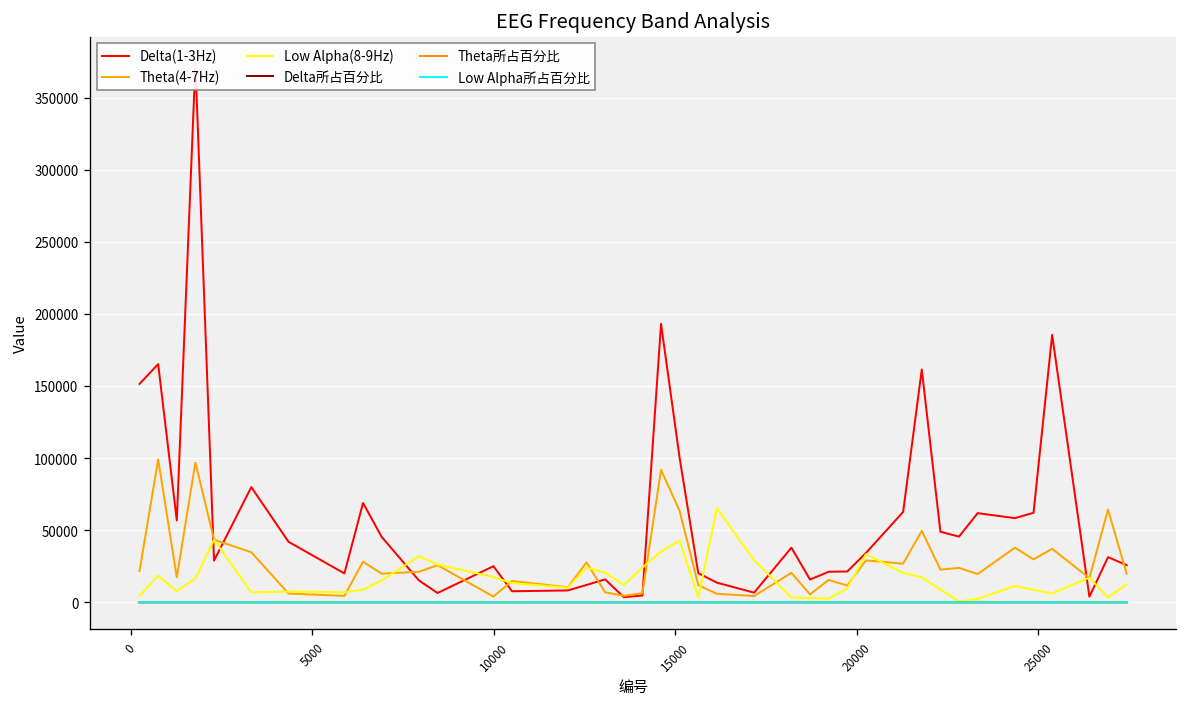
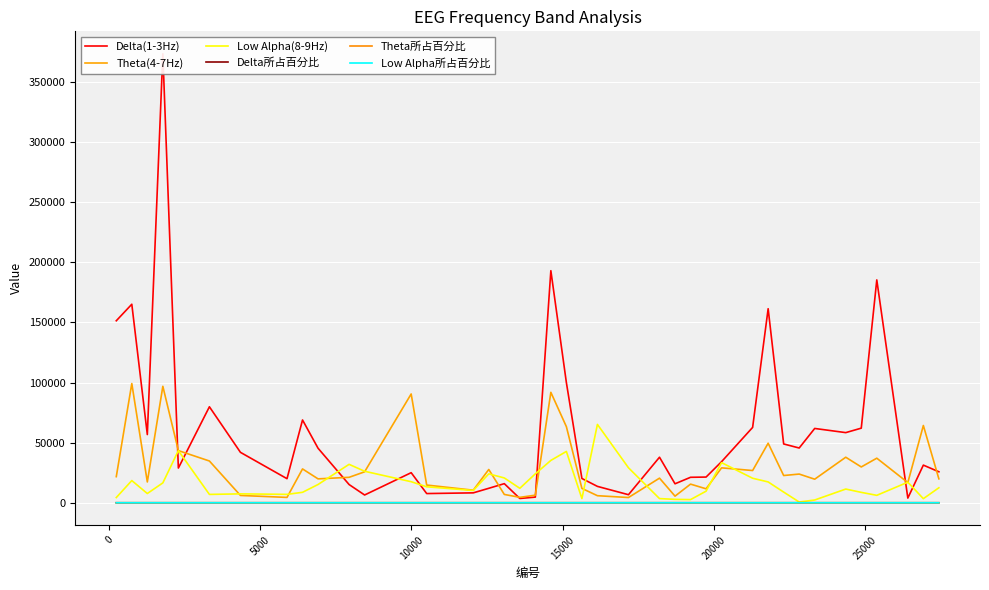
Theta(4-7Hz), 10000: 4000 -> 91000
